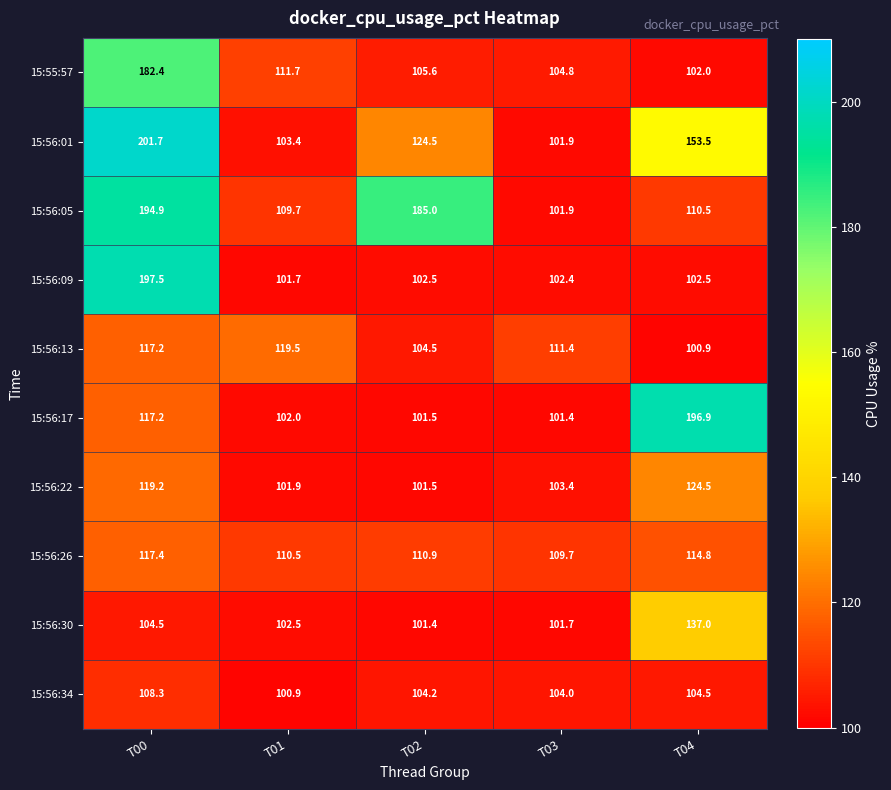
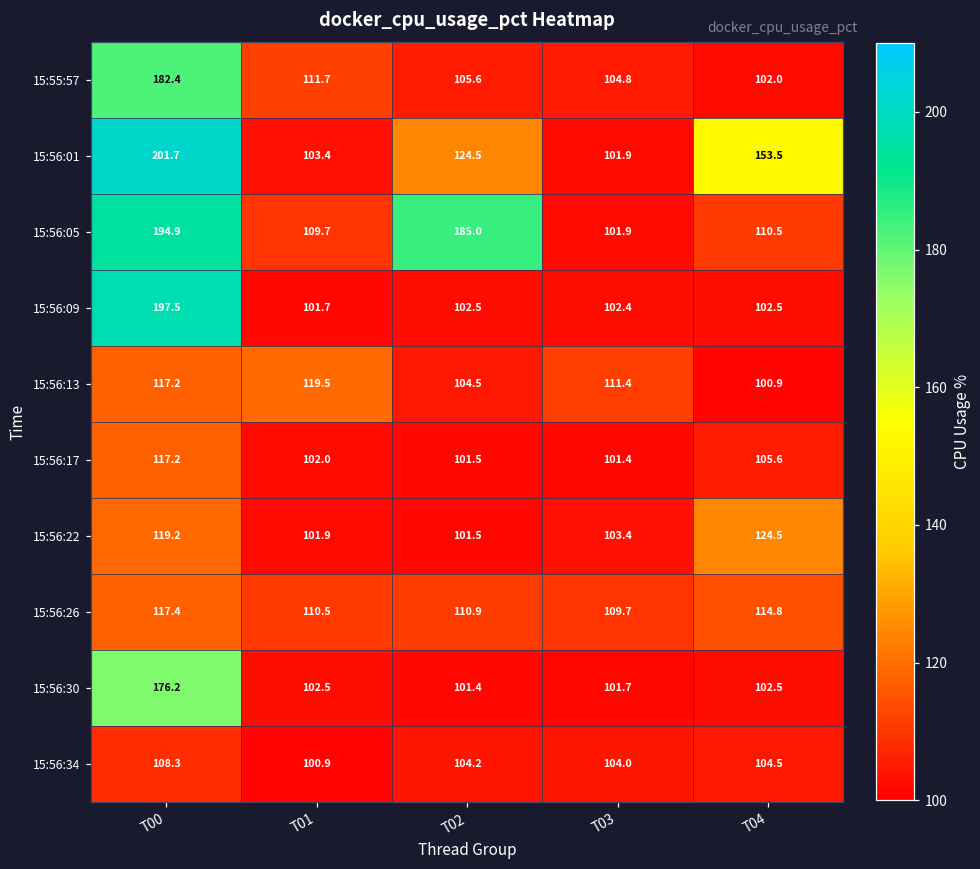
15:56:17, T04: 196.9 -> 105.6
15:56:30, T00: 104.5 -> 176.2
15:56:30, T04: 137.0 -> 102.5
